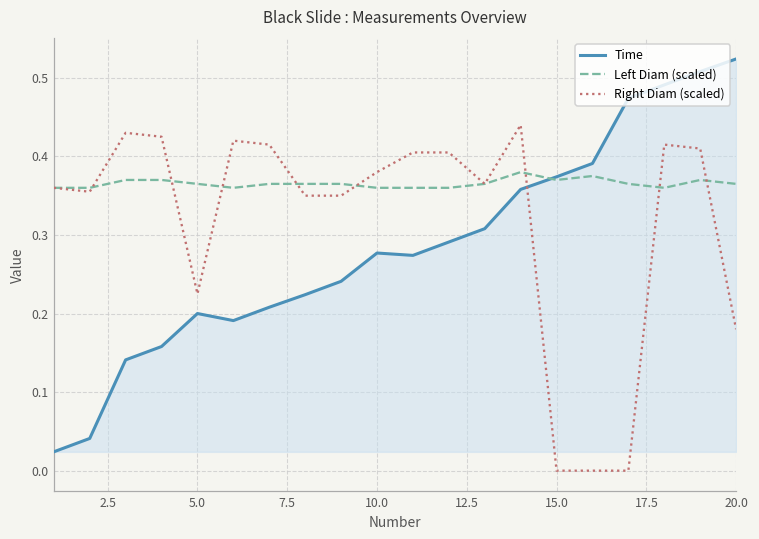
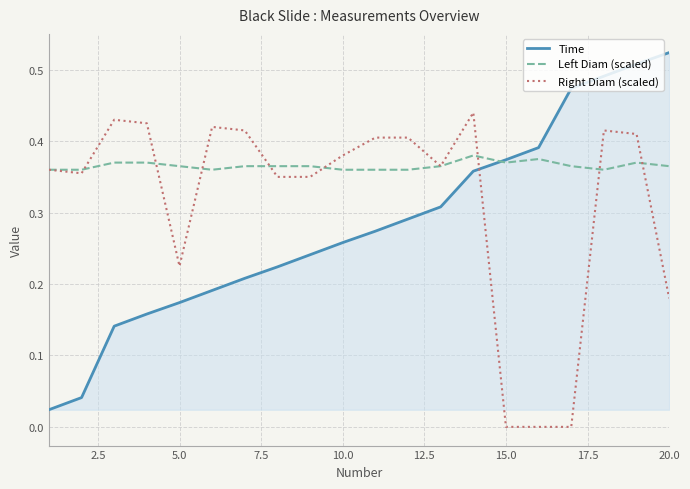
Time, 5.0: 0.20 -> 0.17
Time, 10.0: 0.28 -> 0.26
